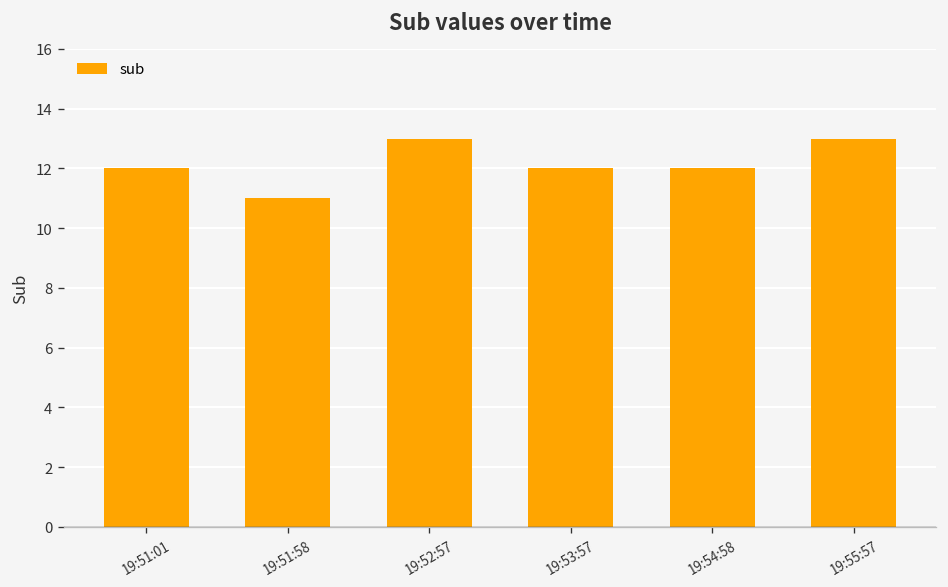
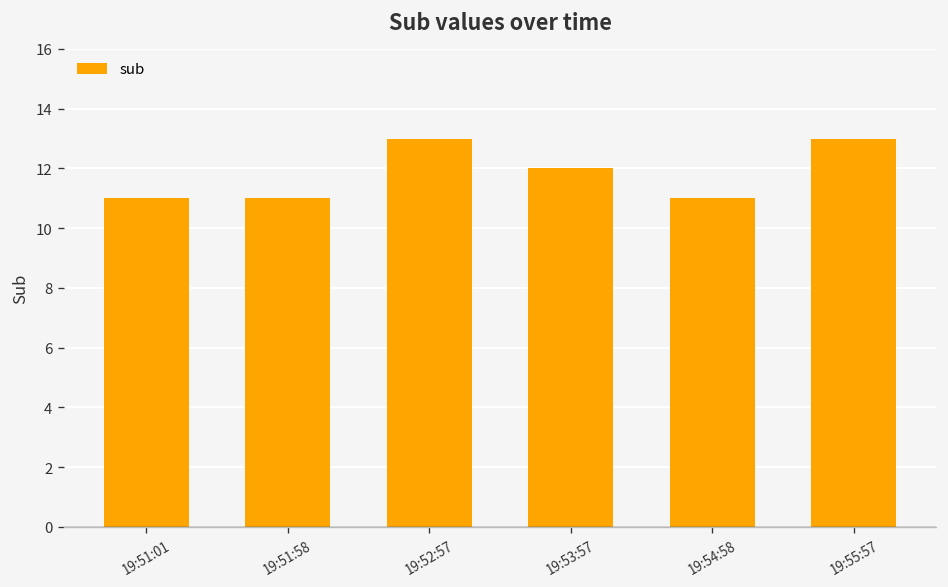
19:51:01: 12 -> 11
19:54:58: 12 -> 11
